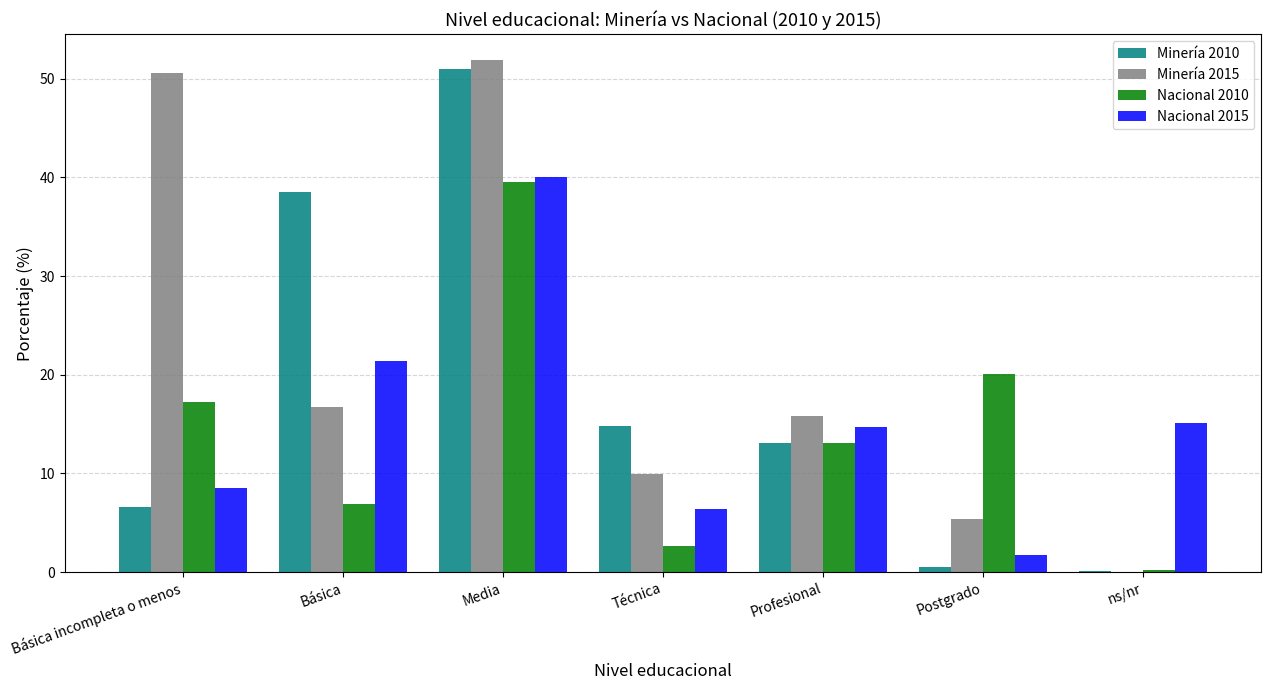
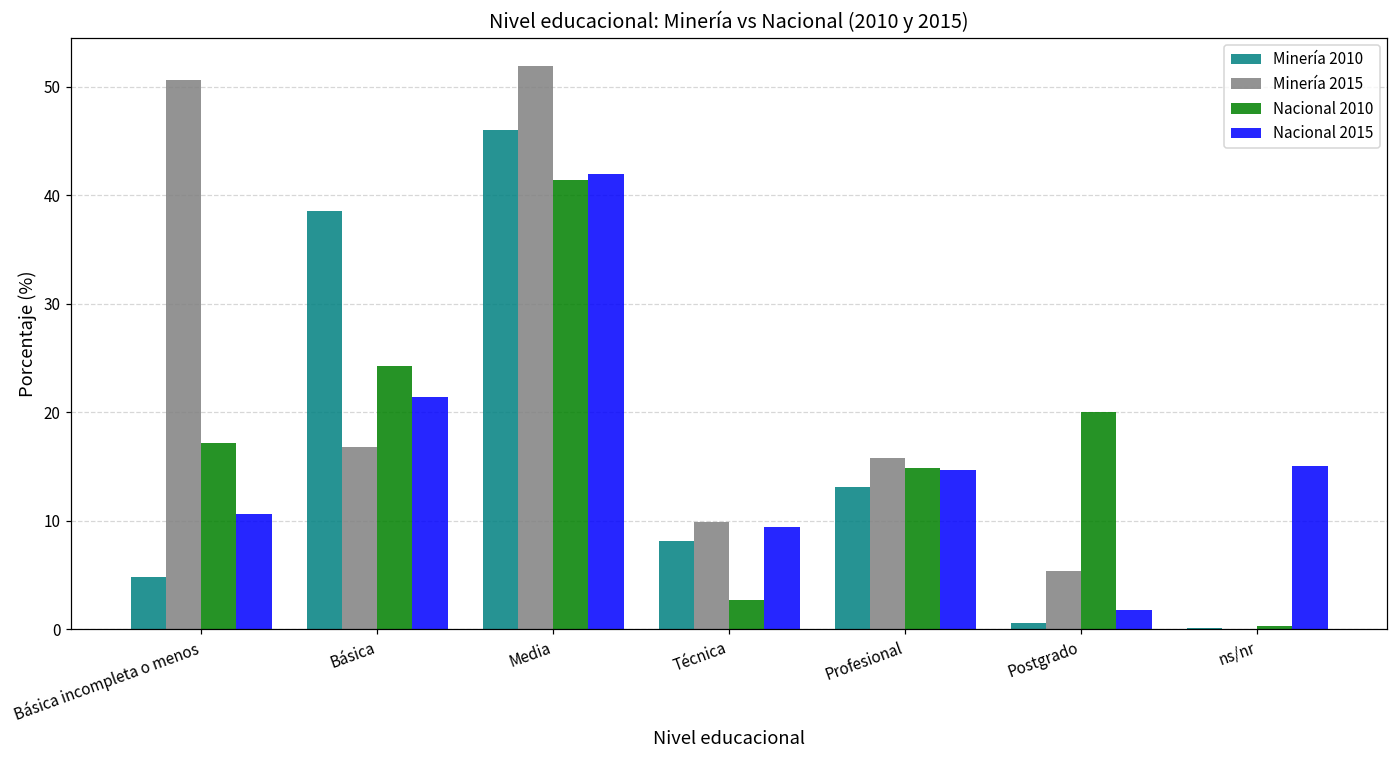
Minería 2010, Básica incompleta o menos: 7 -> 5
Nacional 2015, Básica incompleta o menos: 9 -> 11
Nacional 2010, Básica: 7 -> 24
Minería 2010, Media: 51 -> 46
Nacional 2010, Media: 40 -> 41
Nacional 2015, Media: 40 -> 42
Minería 2010, Técnica: 15 -> 8
Nacional 2015, Técnica: 6 -> 9
Nacional 2010, Profesional: 13 -> 15
